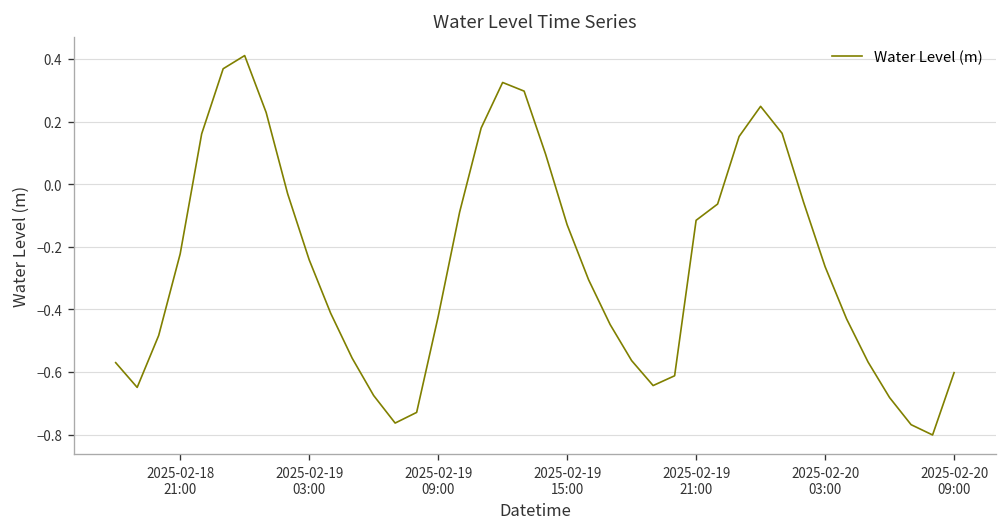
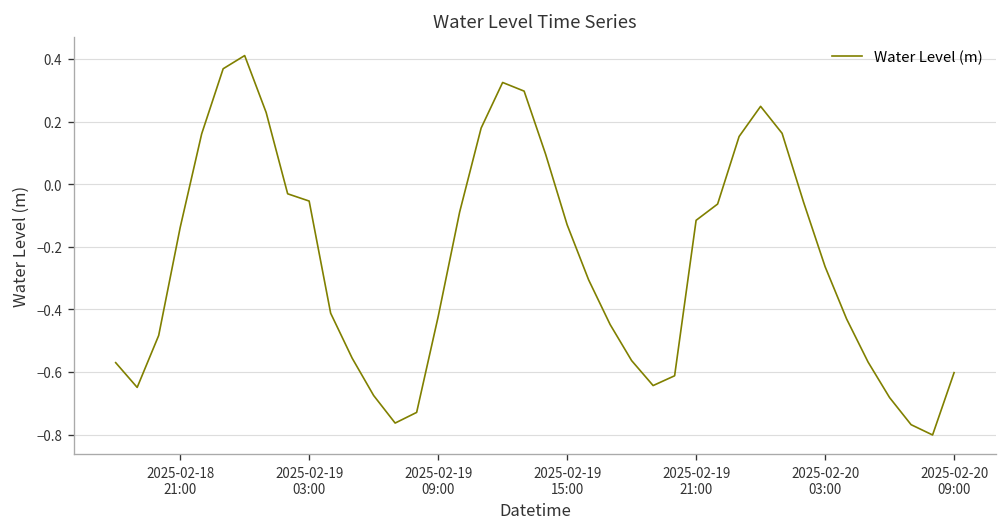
2025-02-18 21:00: -0.22 -> -0.14
2025-02-19 03:00: -0.24 -> -0.05
